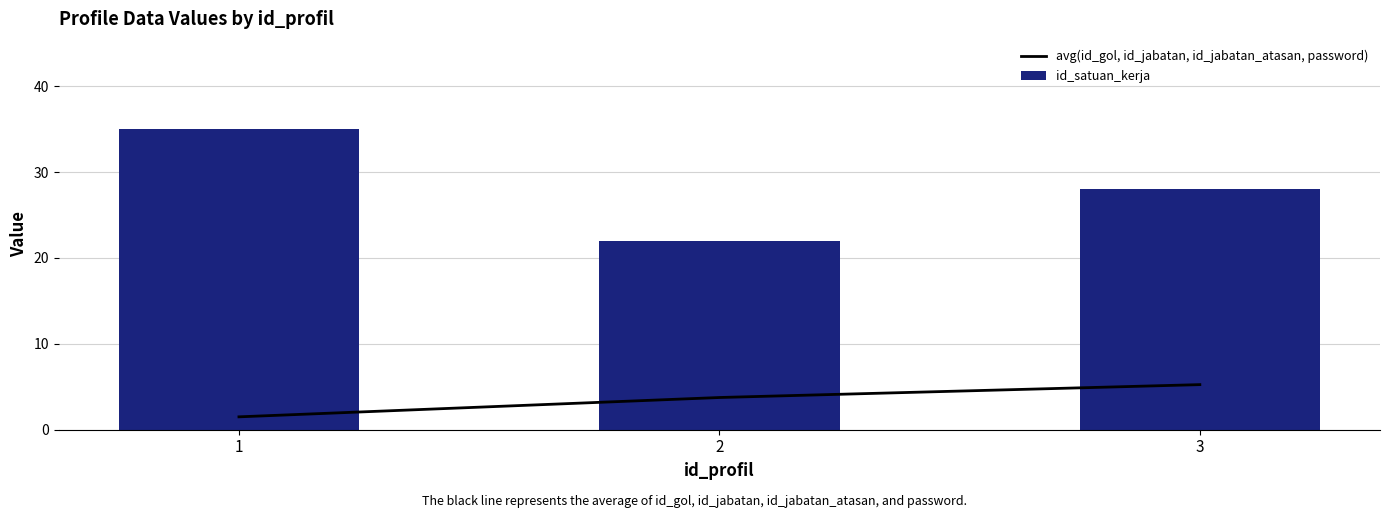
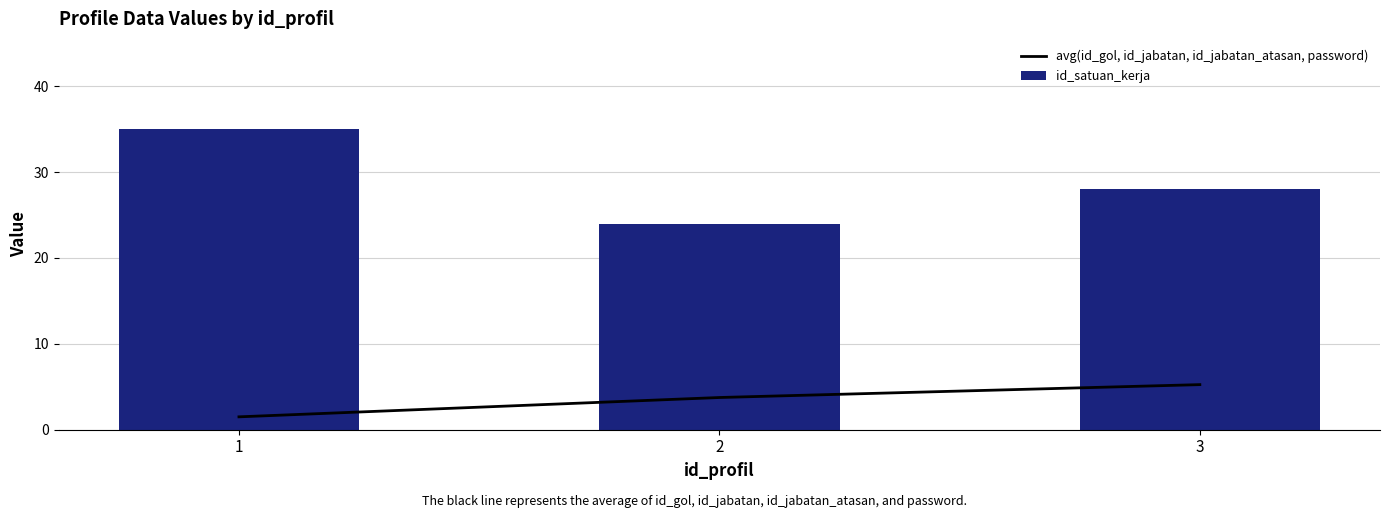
id_satuan_kerja, 2: 22 -> 24
